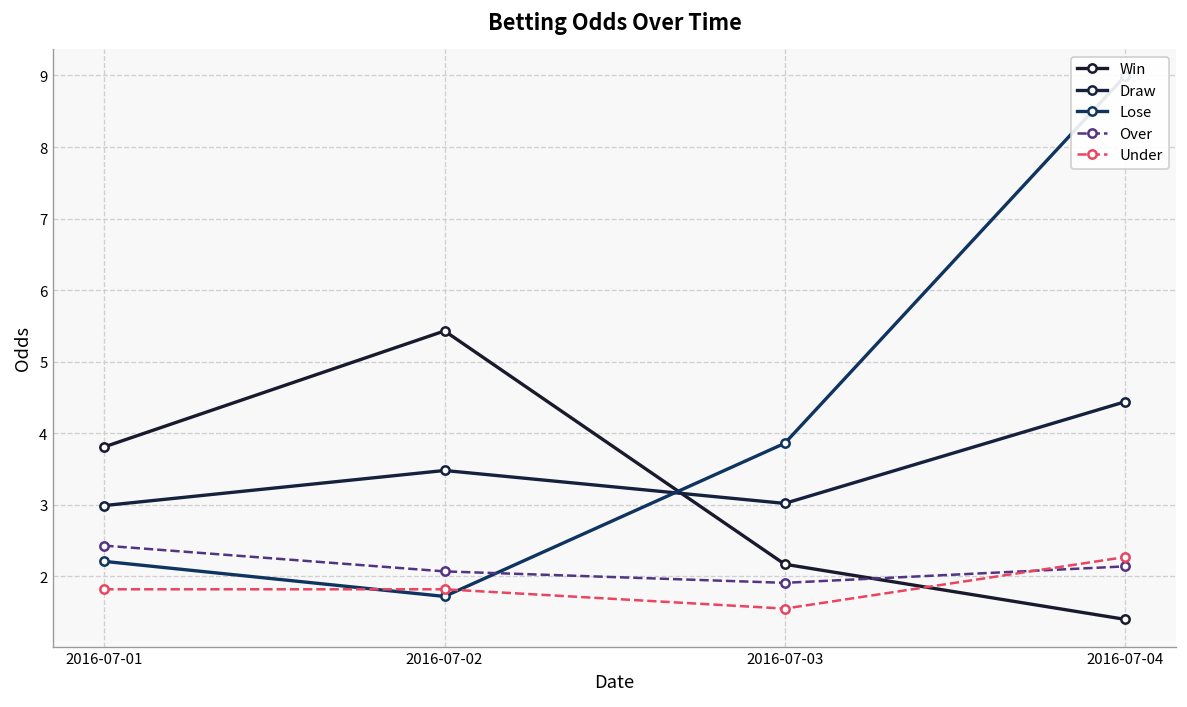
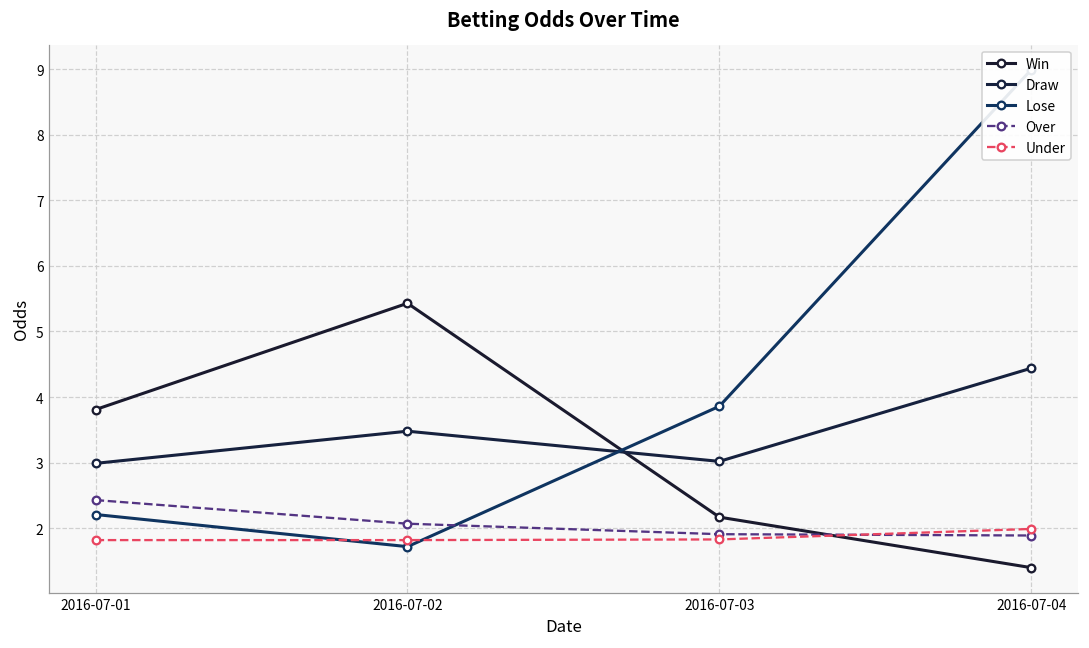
Under, 2016-07-03: 1.6 -> 1.8
Over, 2016-07-04: 2.1 -> 1.9
Under, 2016-07-04: 2.3 -> 2.0
